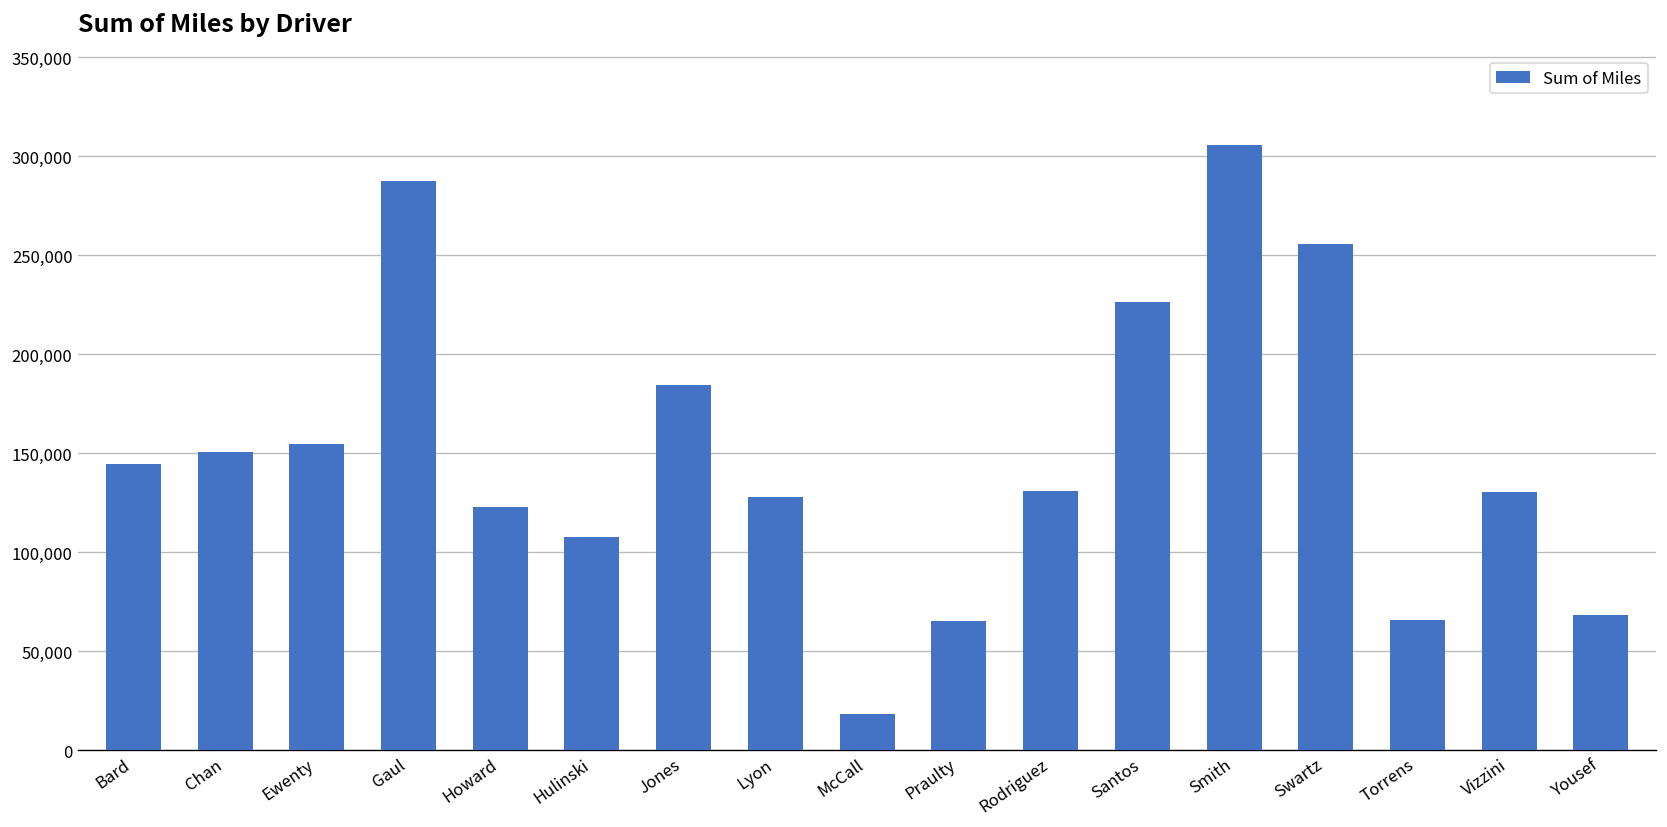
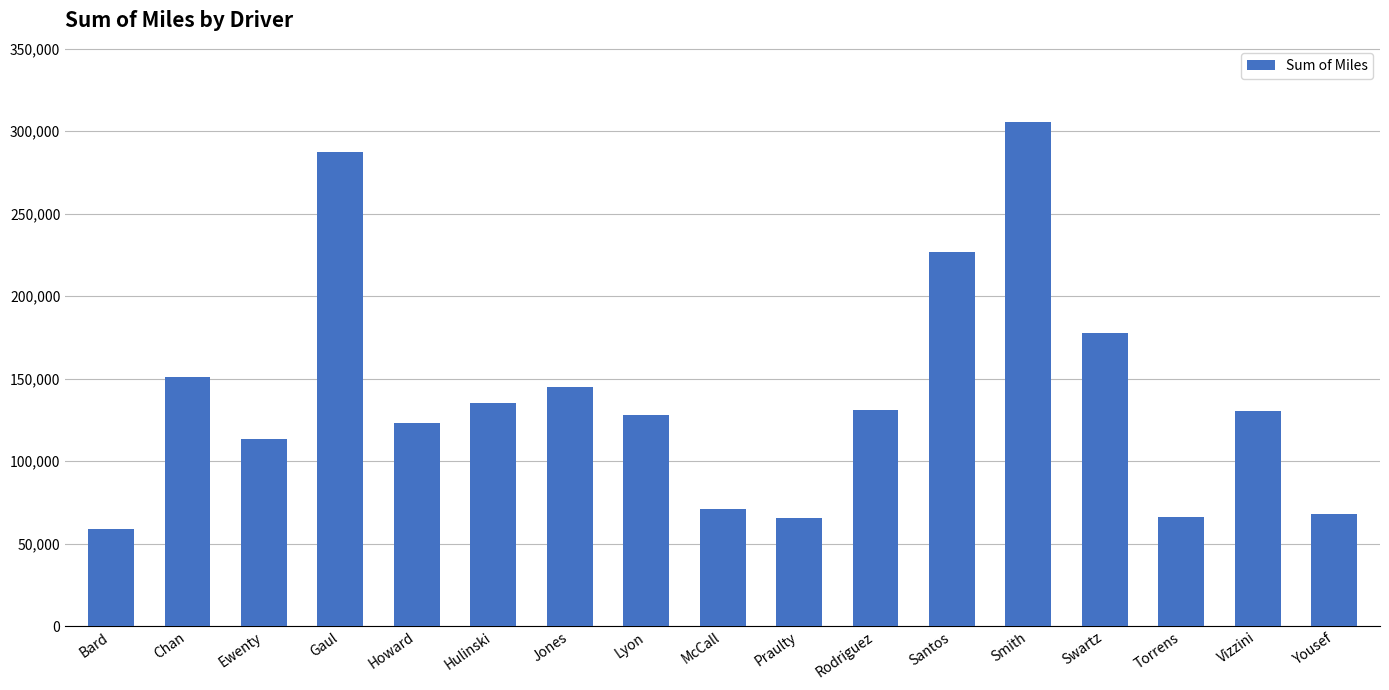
Bard: 145,000 -> 59,000
Ewenty: 154,000 -> 113,000
Hulinski: 108,000 -> 135,000
Jones: 185,000 -> 145,000
McCall: 18,000 -> 71,000
Swartz: 256,000 -> 178,000
